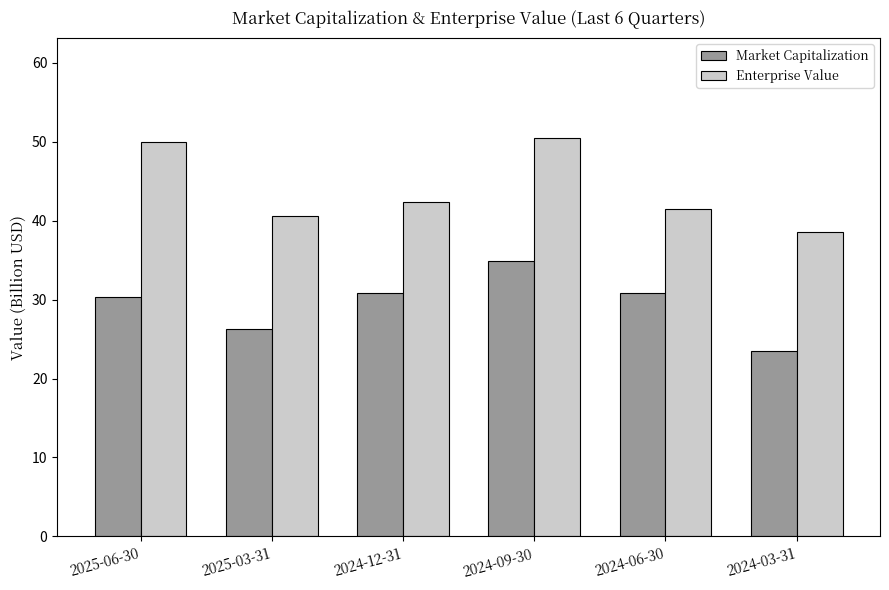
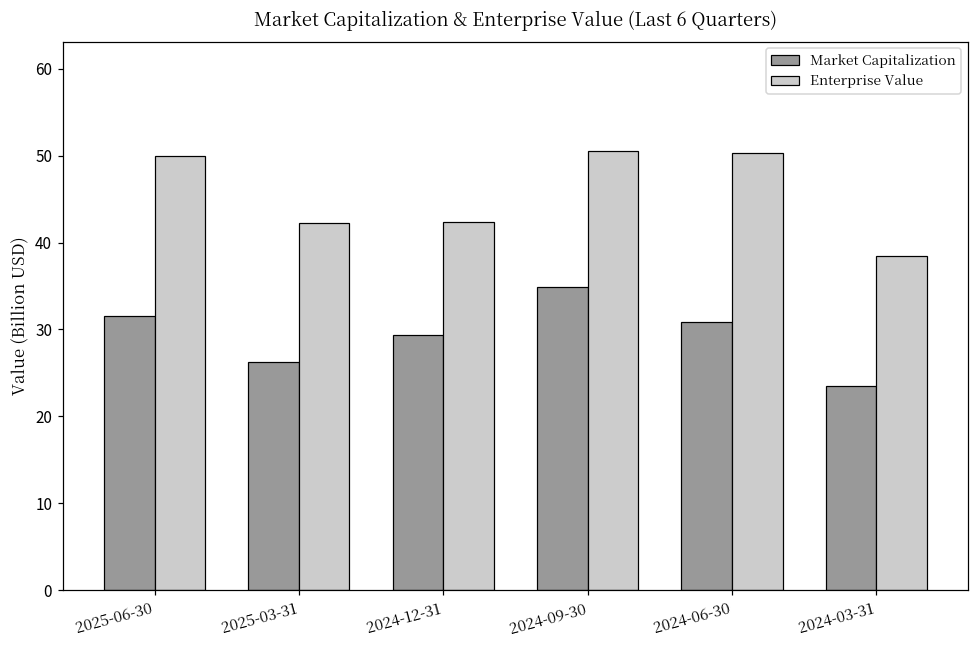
Market Capitalization, 2025-06-30: 30 -> 32
Enterprise Value, 2025-03-31: 41 -> 42
Market Capitalization, 2024-12-31: 31 -> 29
Enterprise Value, 2024-06-30: 42 -> 50
